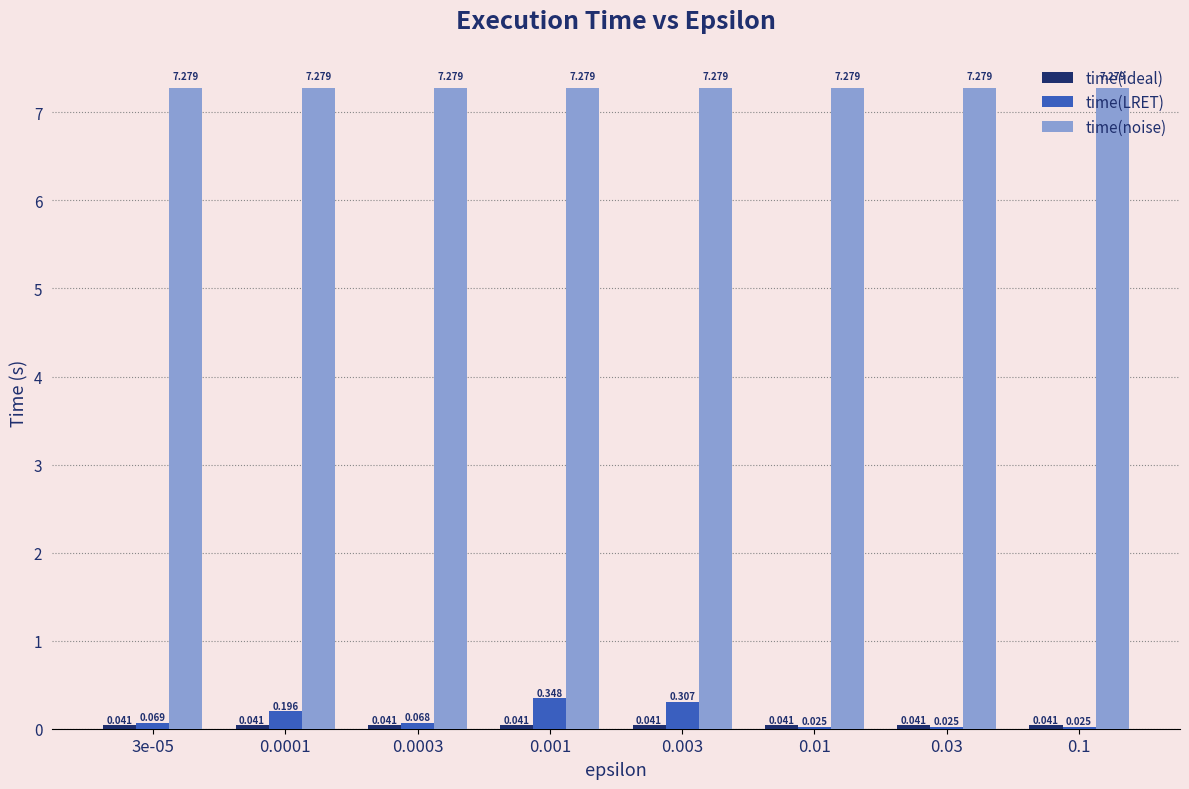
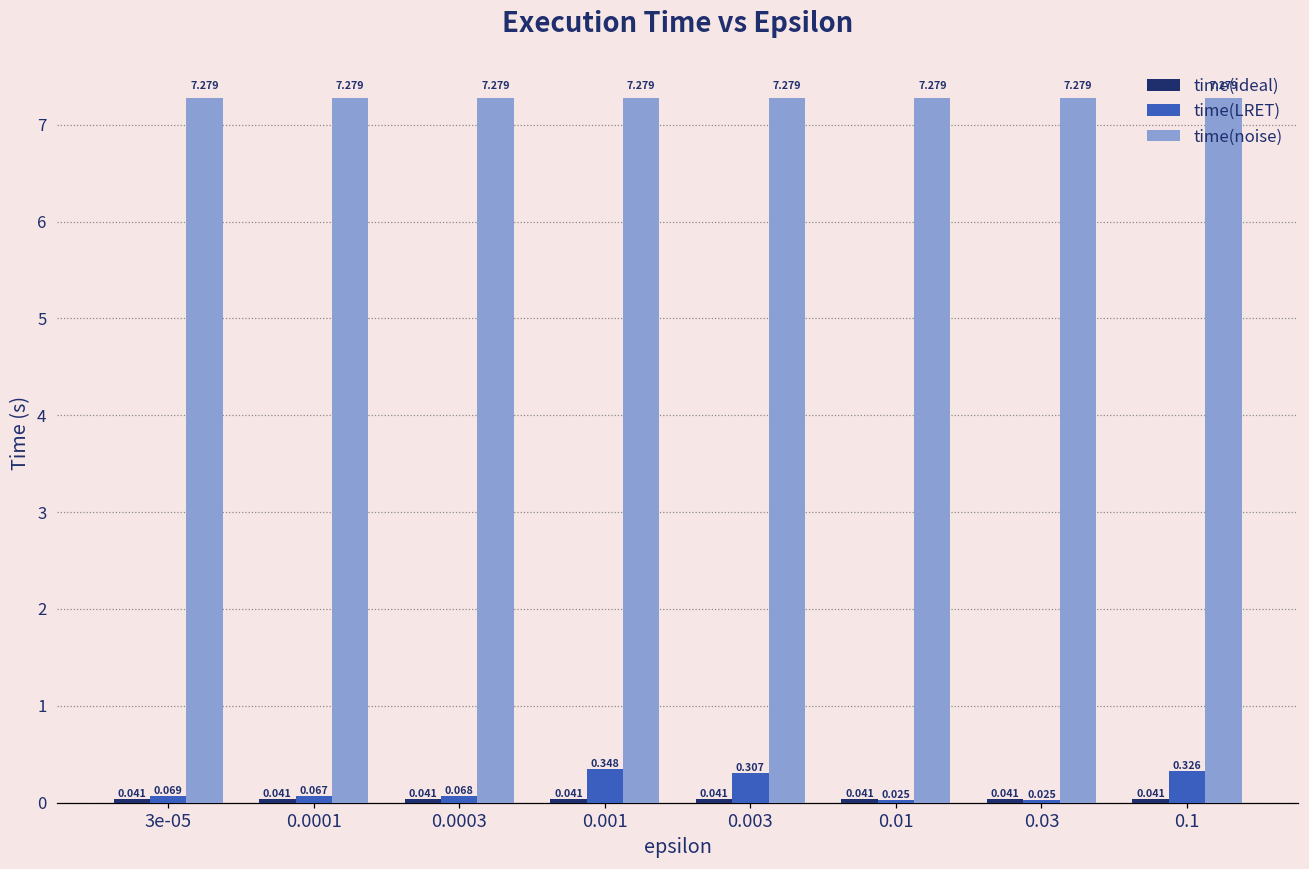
time(LRET), 0.0001: 0.196 -> 0.067
time(LRET), 0.1: 0.025 -> 0.326
